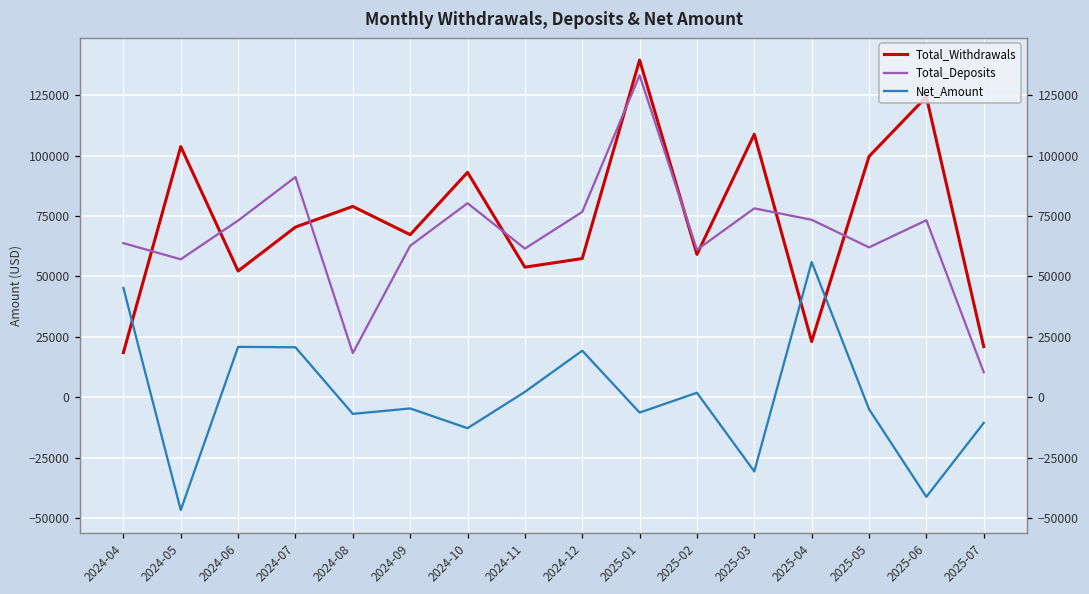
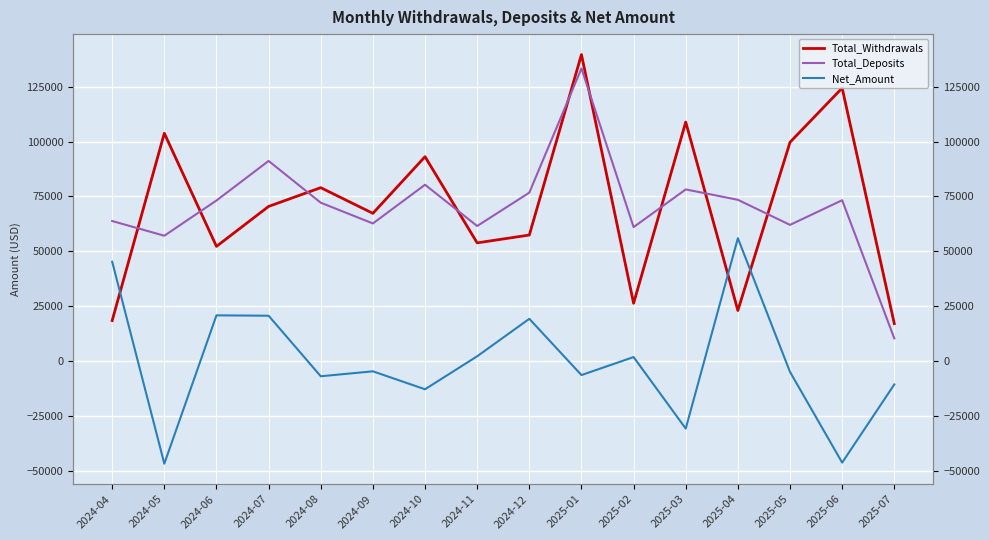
Total_Deposits, 2024-08: 18000 -> 72000
Total_Withdrawals, 2025-02: 59000 -> 26000
Net_Amount, 2025-06: -41000 -> -46000
Total_Withdrawals, 2025-07: 21000 -> 17000
